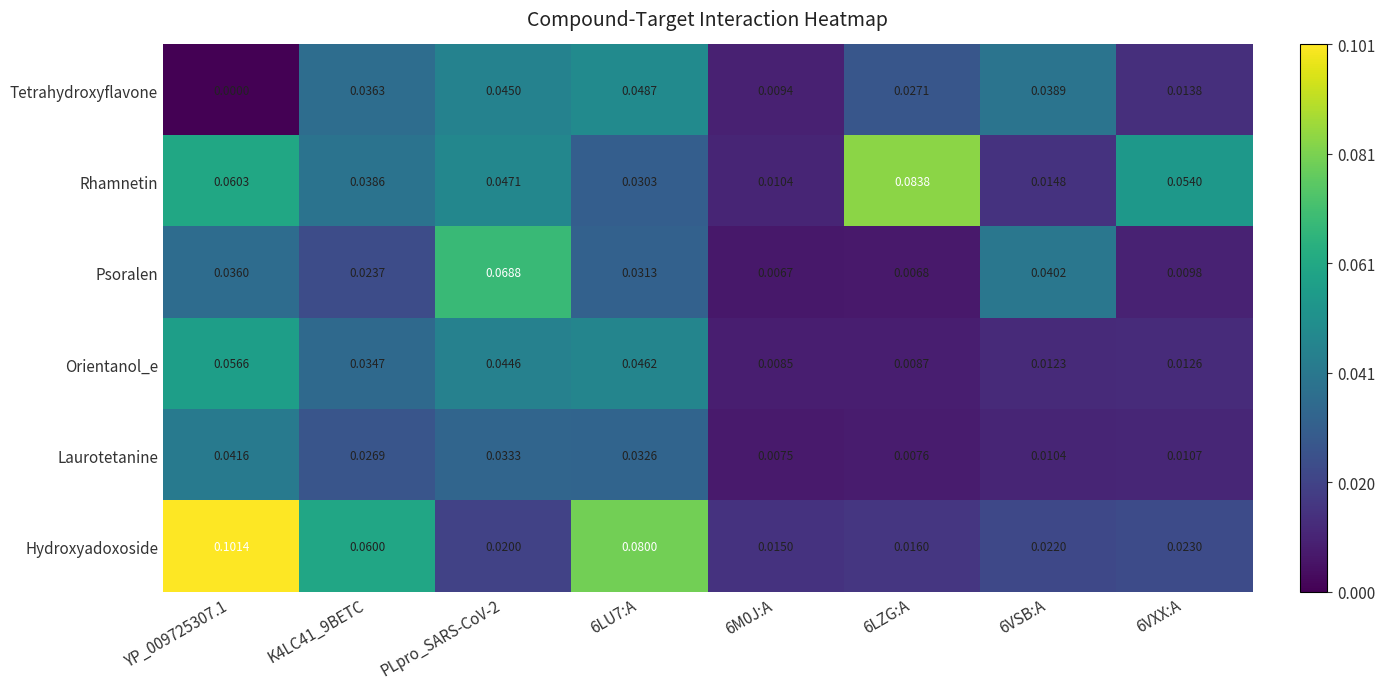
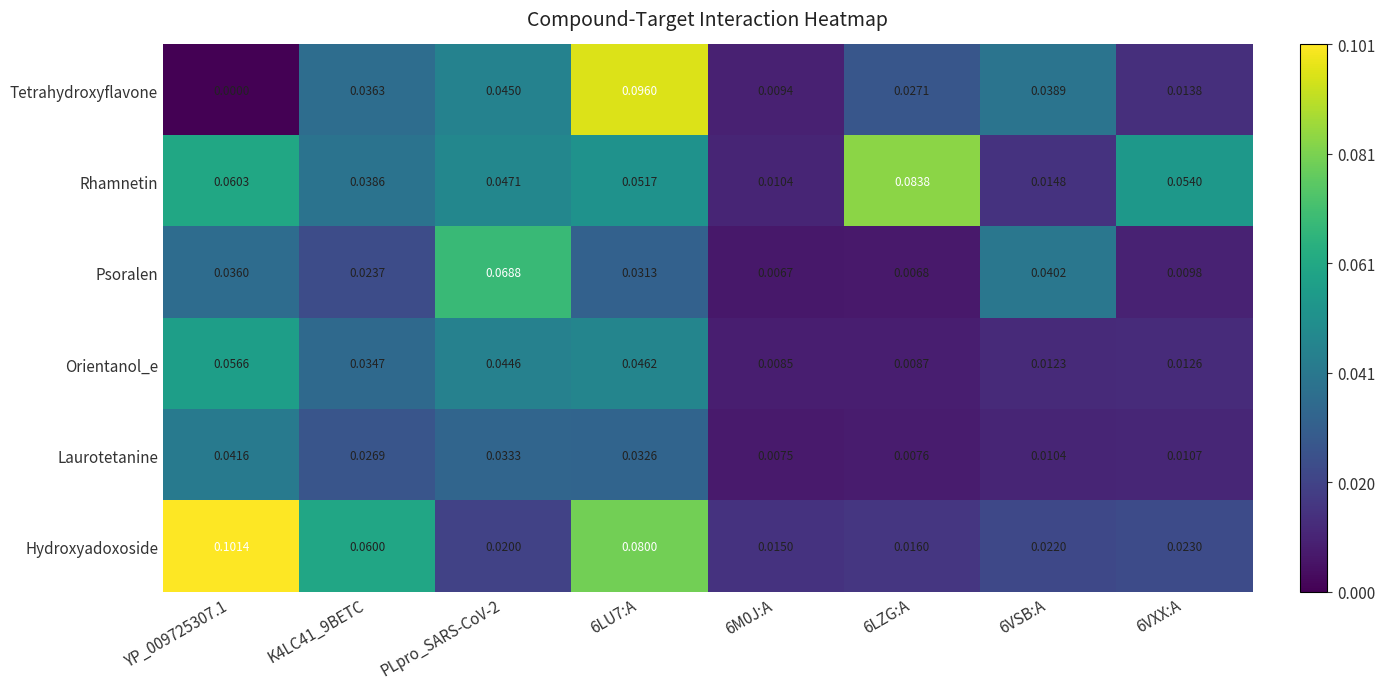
Tetrahydroxyflavone, 6LU7:A: 0.0487 -> 0.0960
Rhamnetin, 6LU7:A: 0.0303 -> 0.0517
